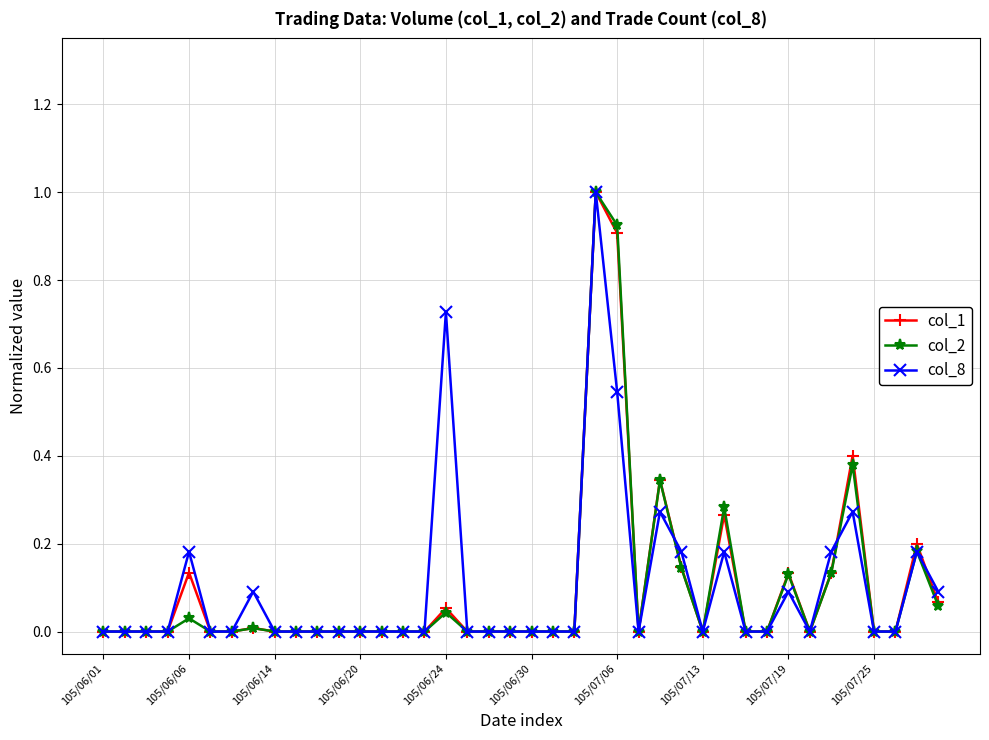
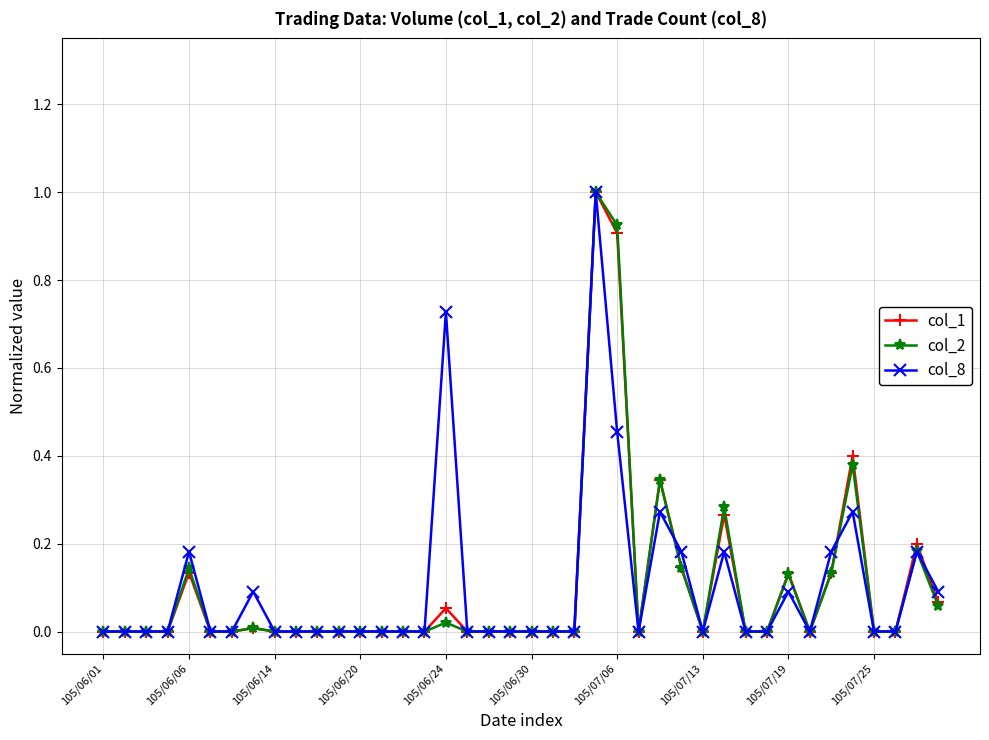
col_2, 105/06/06: 0.03 -> 0.14
col_2, 105/06/24: 0.04 -> 0.02
col_8, 105/07/06: 0.55 -> 0.45
